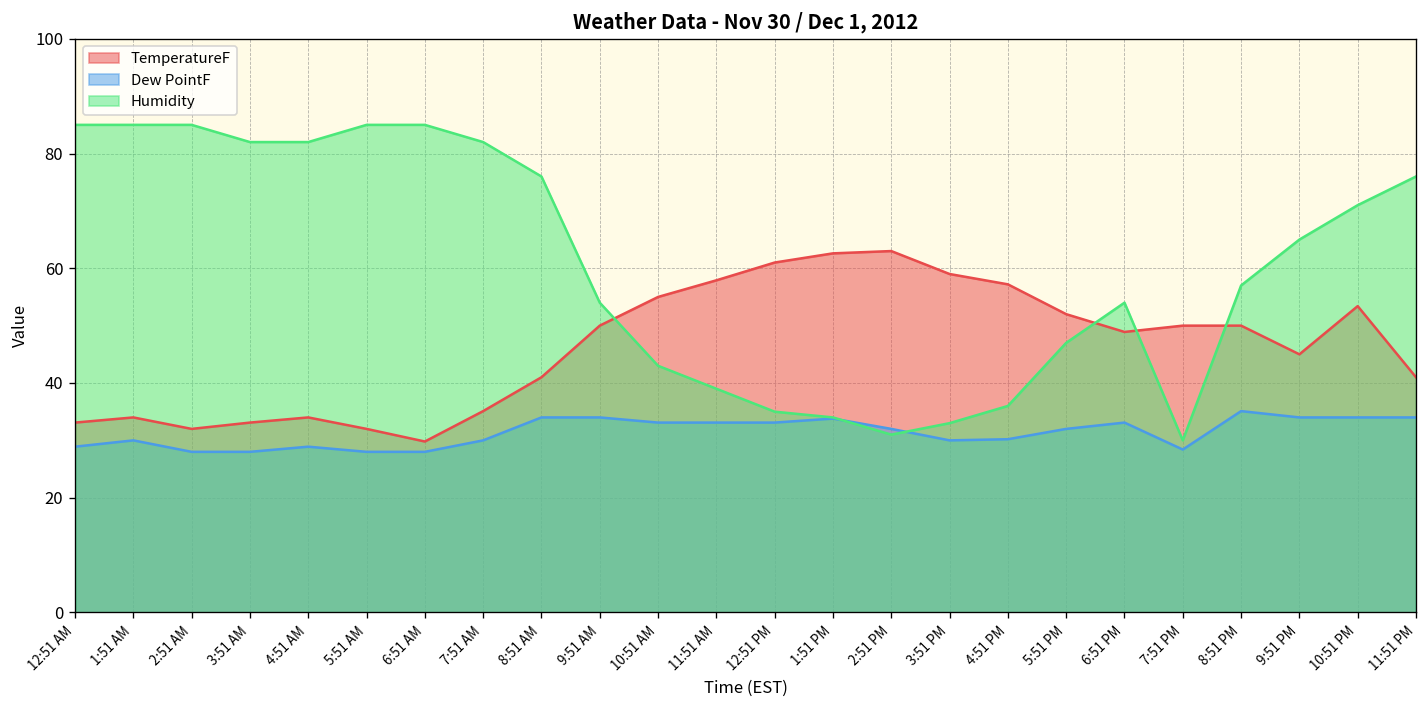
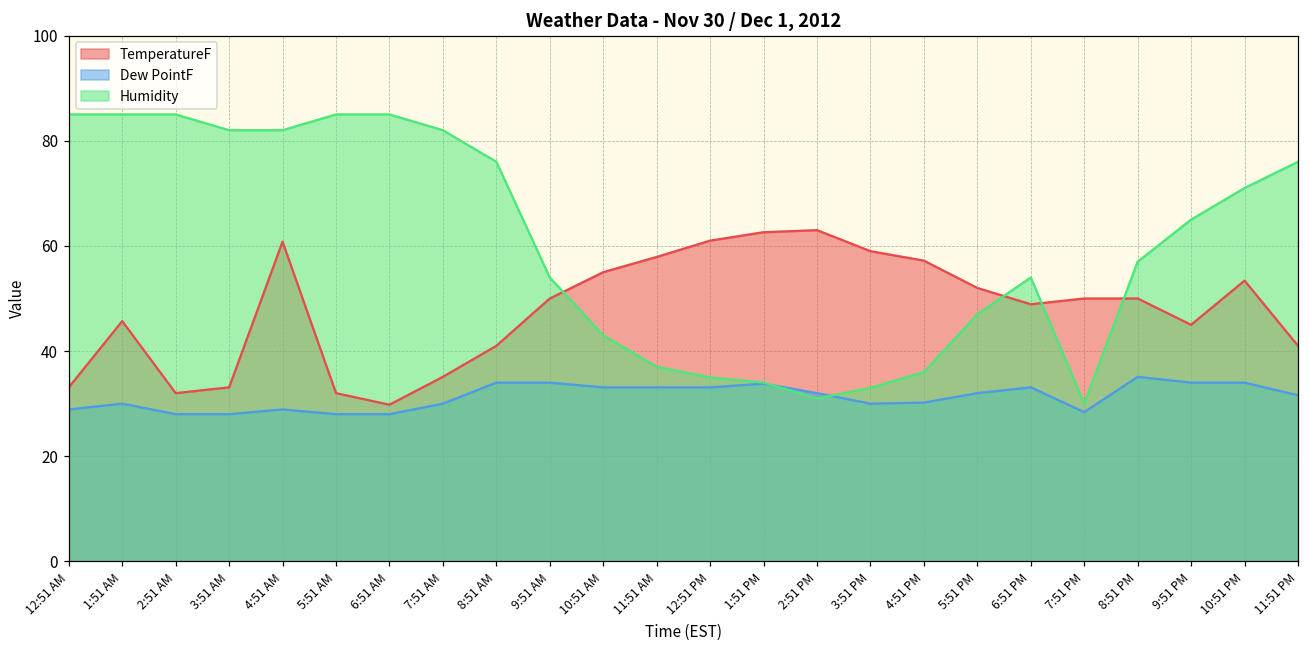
TemperatureF, 1:51 AM: 34 -> 46
TemperatureF, 4:51 AM: 34 -> 61
Humidity, 11:51 AM: 39 -> 37
Dew PointF, 11:51 PM: 34 -> 32
